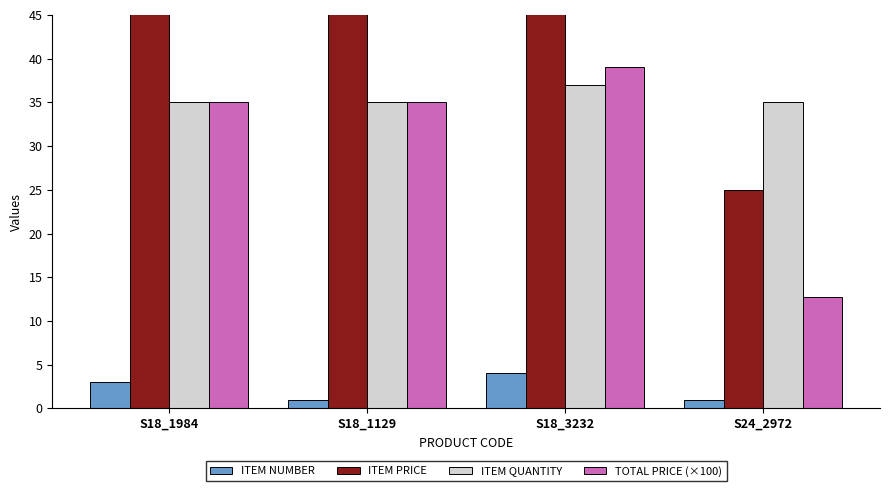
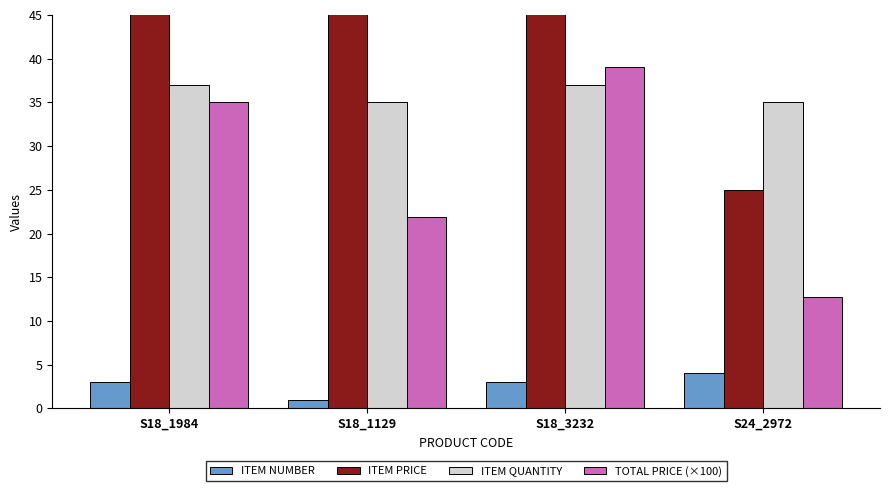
ITEM QUANTITY, S18_1984: 35 -> 37
TOTAL PRICE (×100), S18_1129: 35 -> 22
ITEM NUMBER, S18_3232: 4 -> 3
ITEM NUMBER, S24_2972: 1 -> 4
